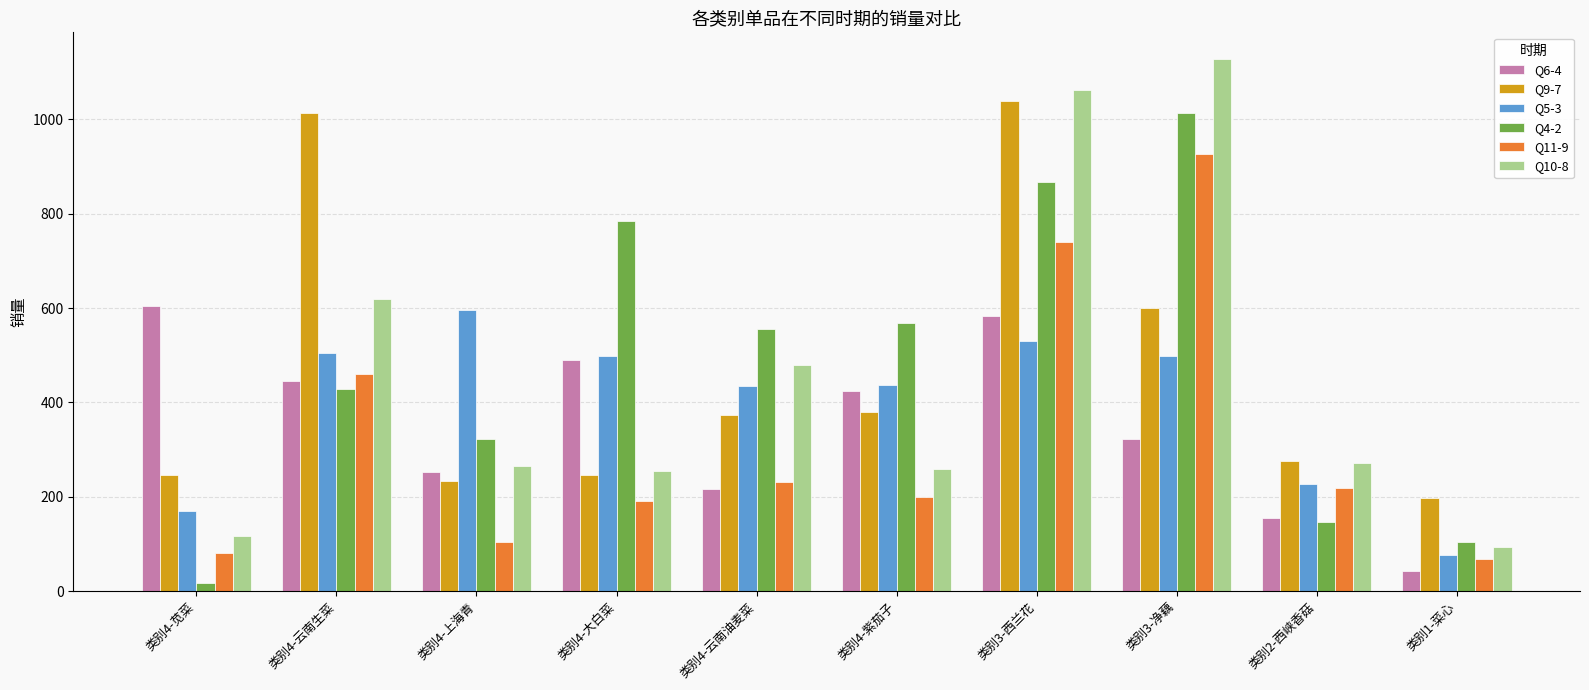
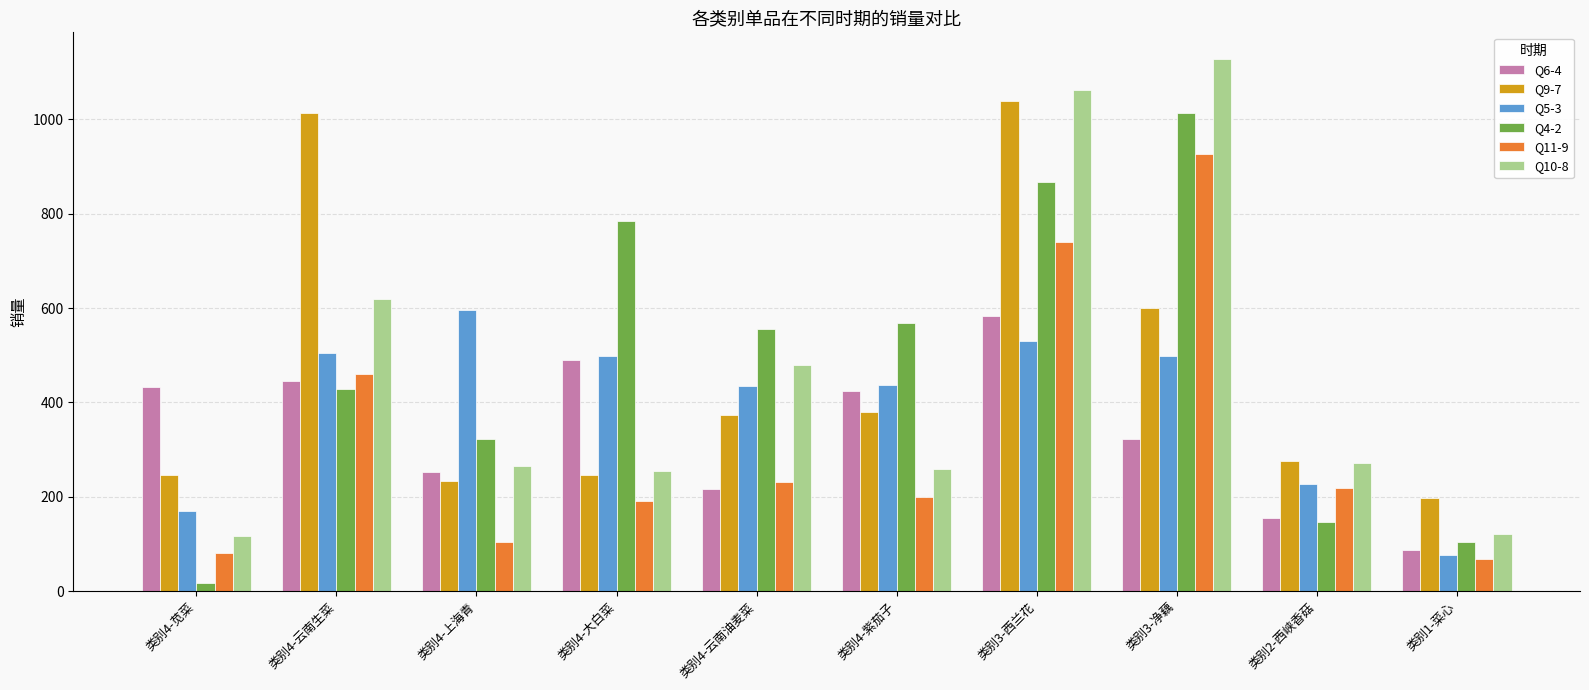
Q6-4, 类别4-苋菜: 610 -> 430
Q6-4, 类别1-菜心: 40 -> 90
Q10-8, 类别1-菜心: 90 -> 120
